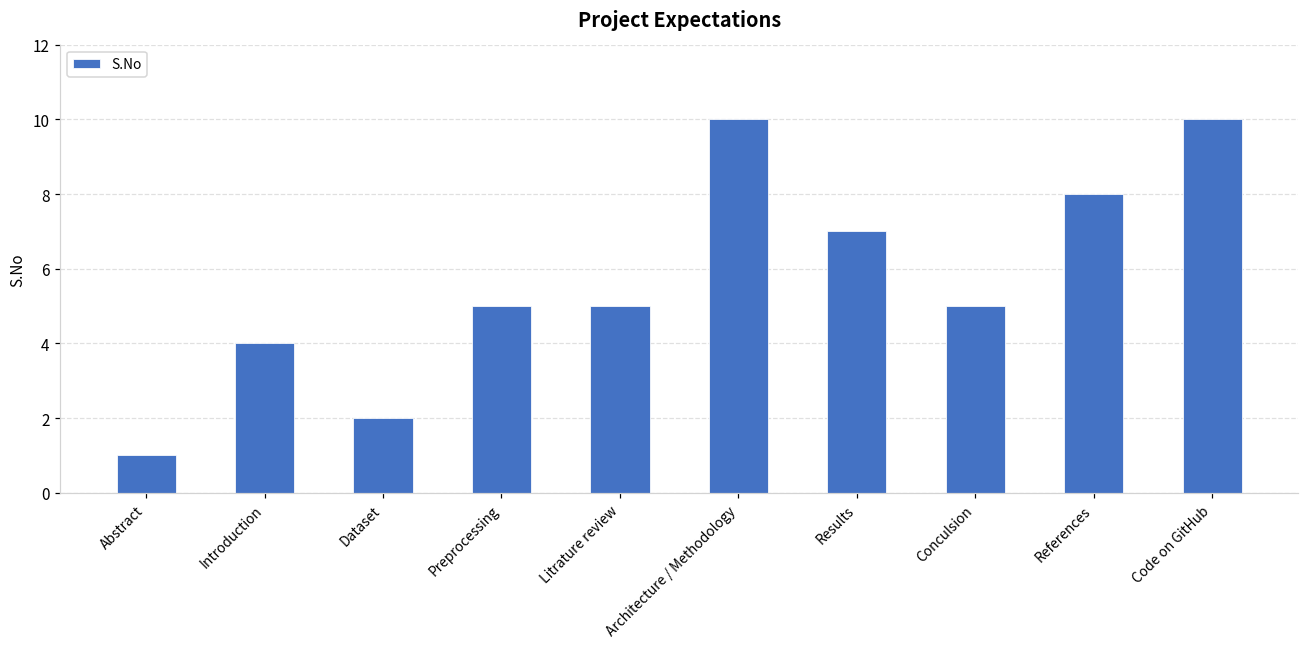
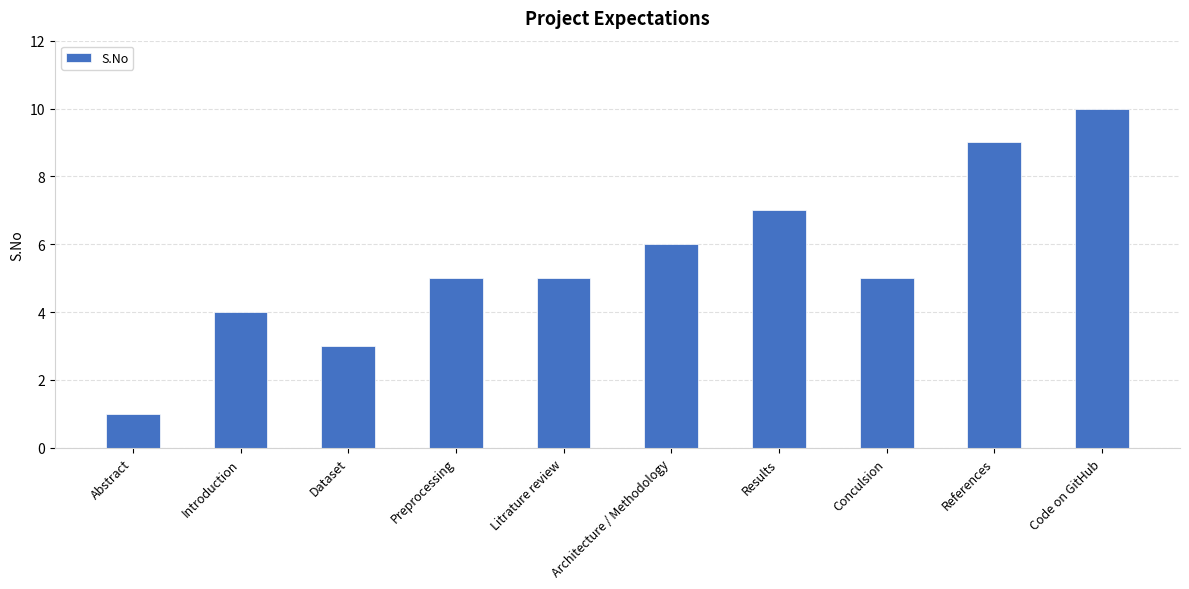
Dataset: 2 -> 3
Architecture / Methodology: 10 -> 6
References: 8 -> 9
